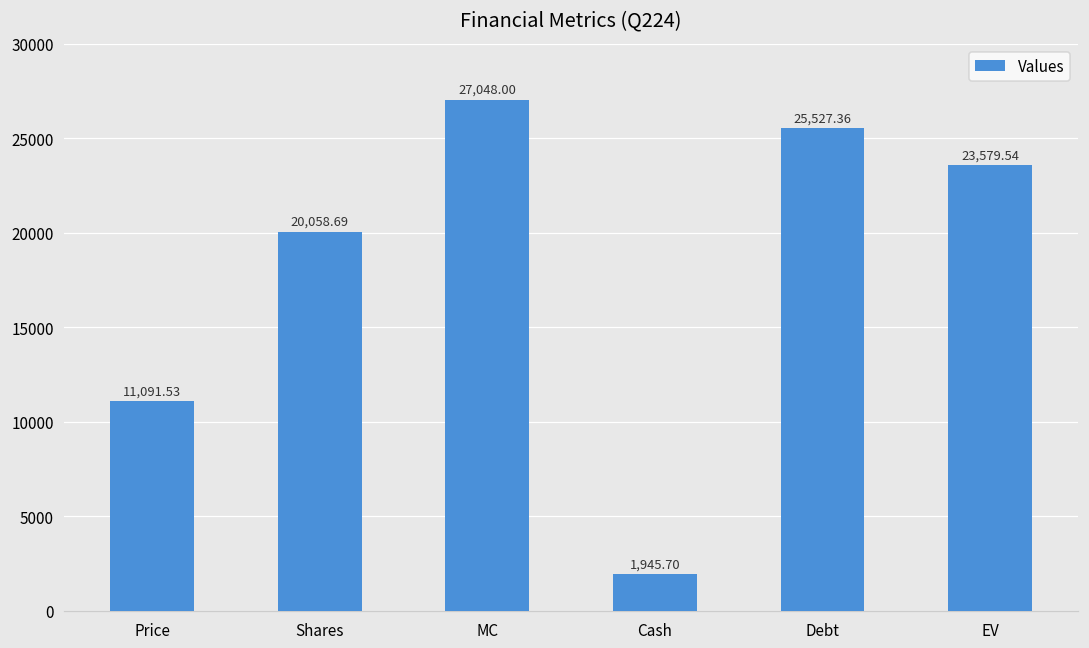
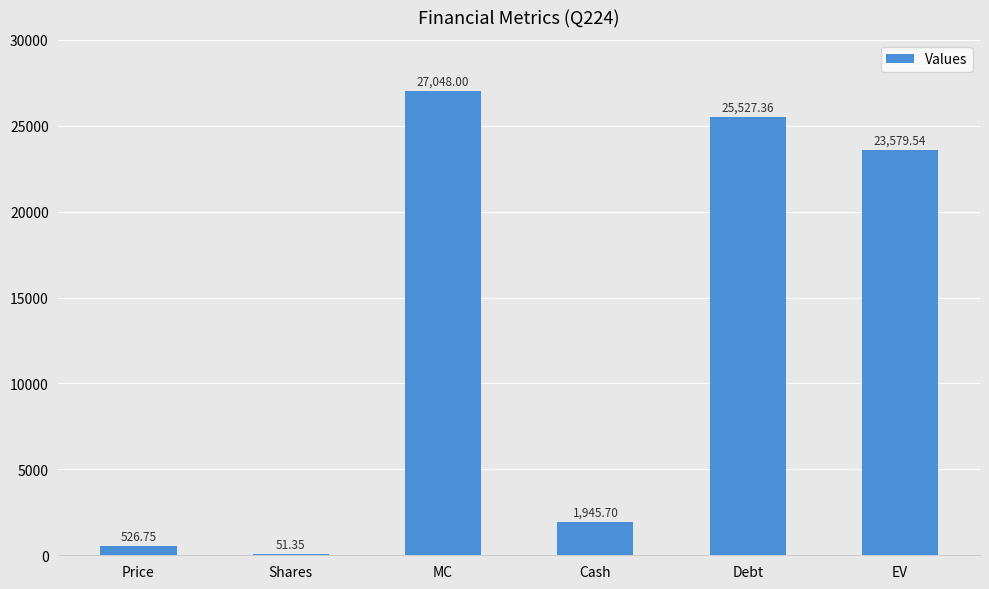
Price: 11,091.53 -> 526.75
Shares: 20,058.69 -> 51.35
